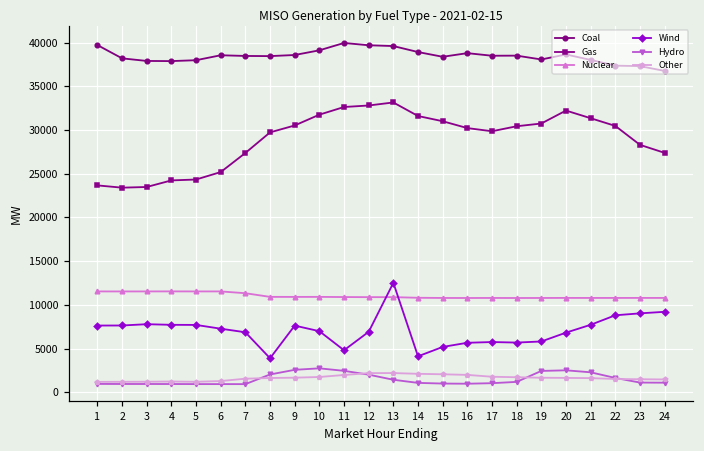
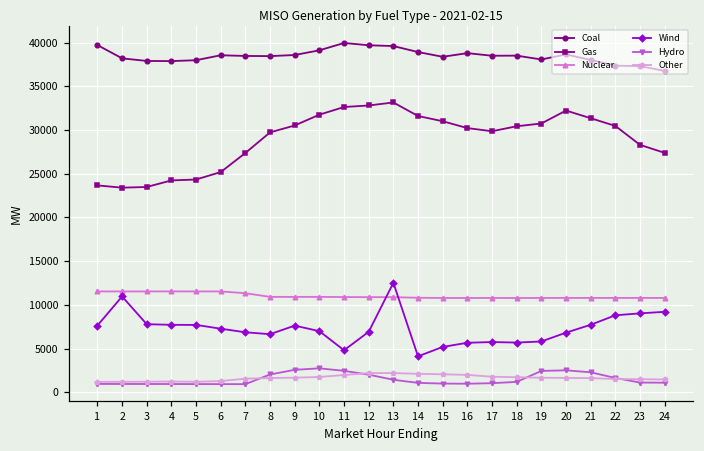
Wind, 2: 8000 -> 11000
Wind, 8: 4000 -> 7000
